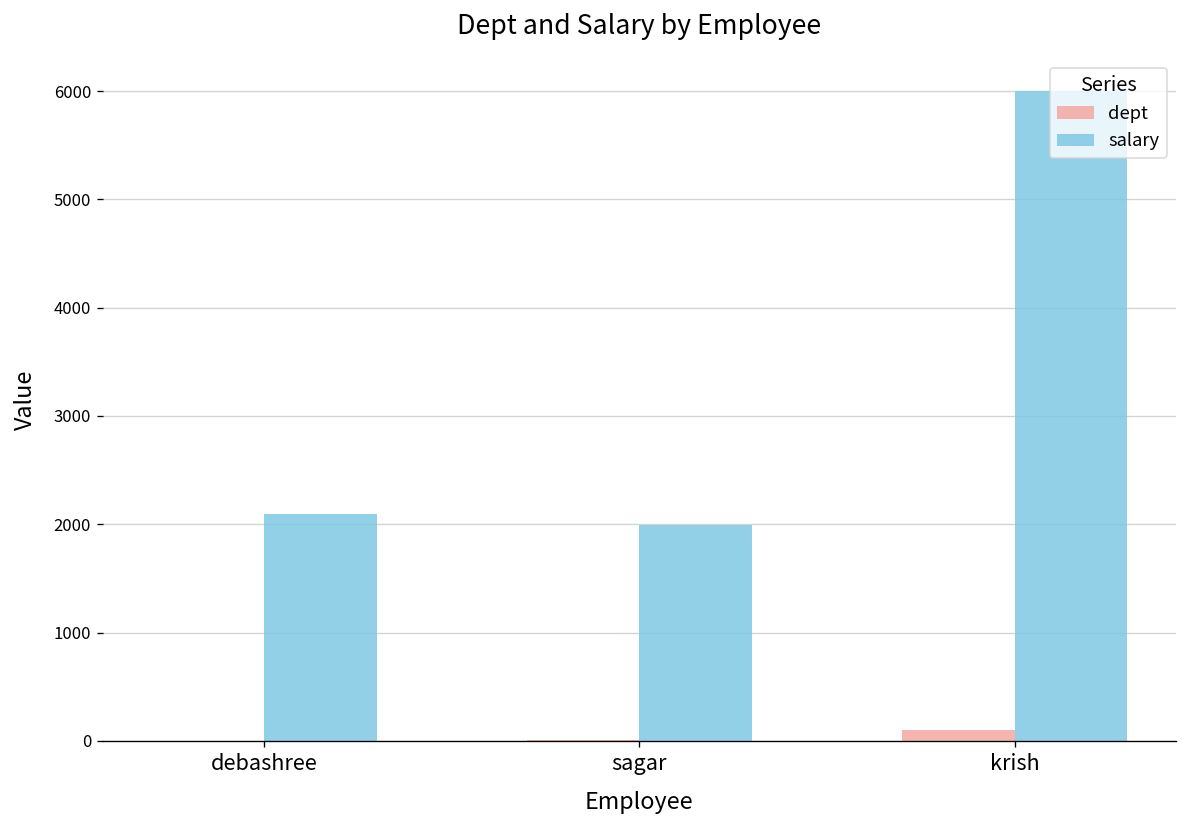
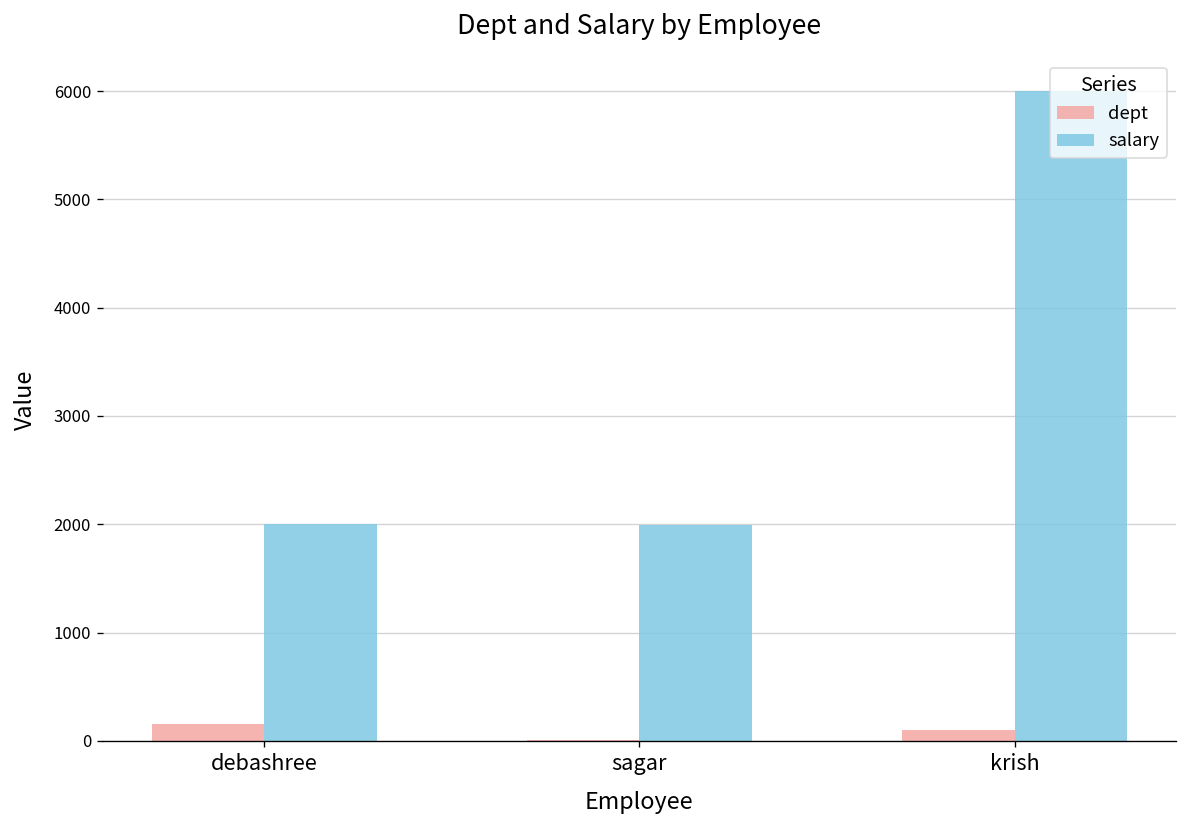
dept, debashree: 0 -> 200
salary, debashree: 2100 -> 2000
